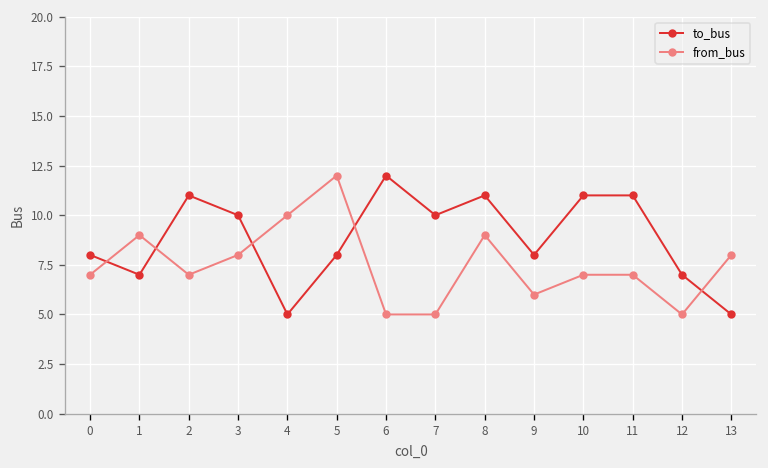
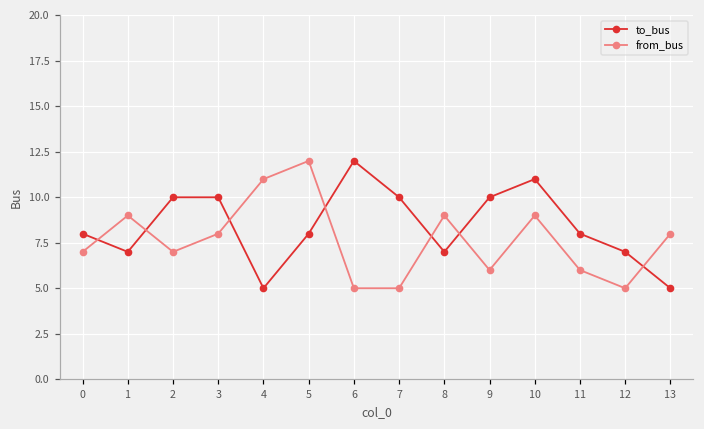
to_bus, 2: 11 -> 10
from_bus, 4: 10 -> 11
to_bus, 8: 11 -> 7
to_bus, 9: 8 -> 10
from_bus, 10: 7 -> 9
to_bus, 11: 11 -> 8
from_bus, 11: 7 -> 6
